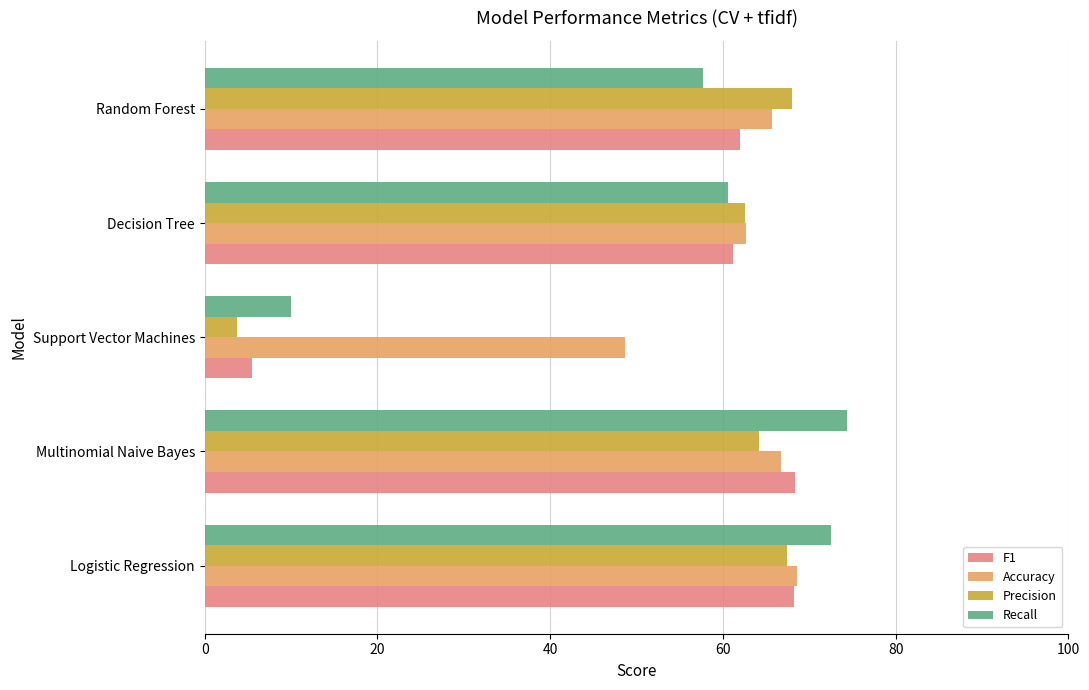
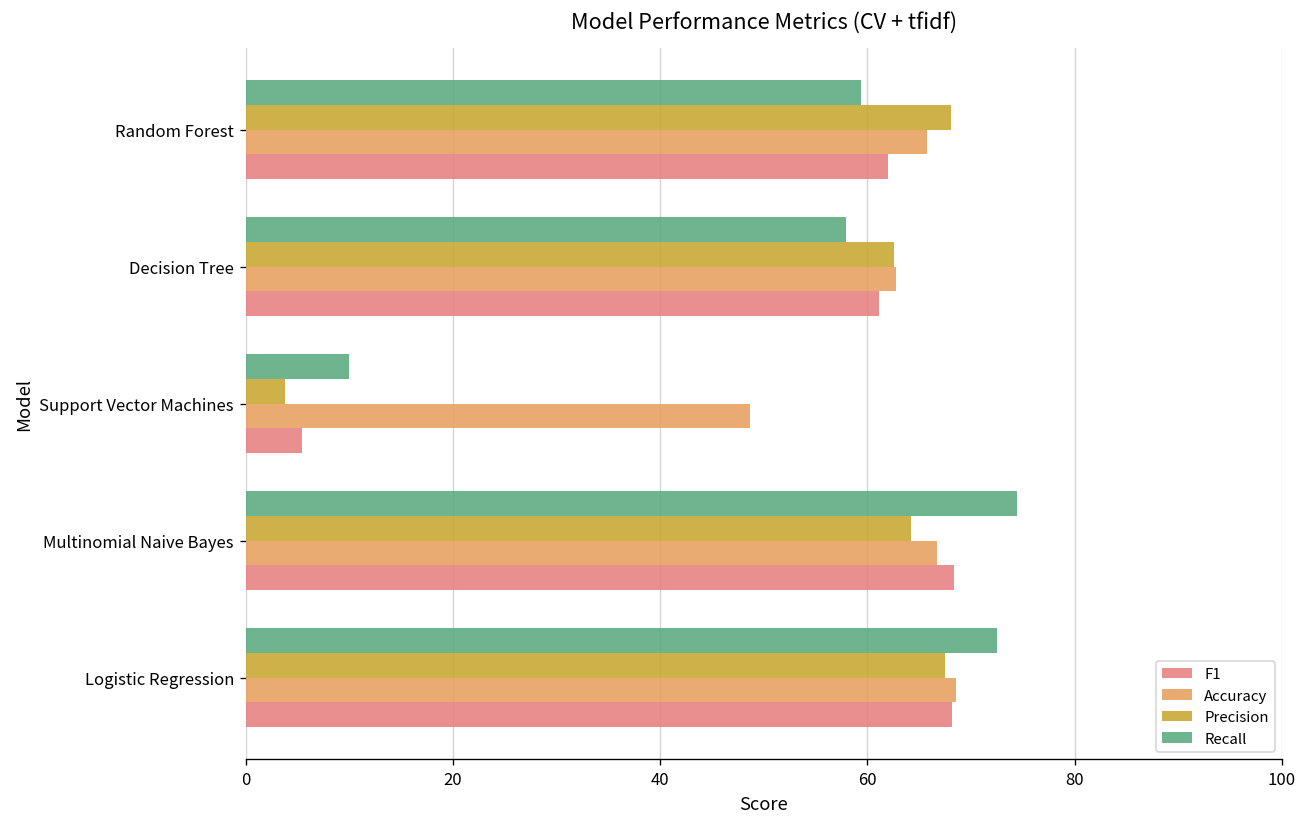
Recall, Random Forest: 58 -> 59
Recall, Decision Tree: 61 -> 58
